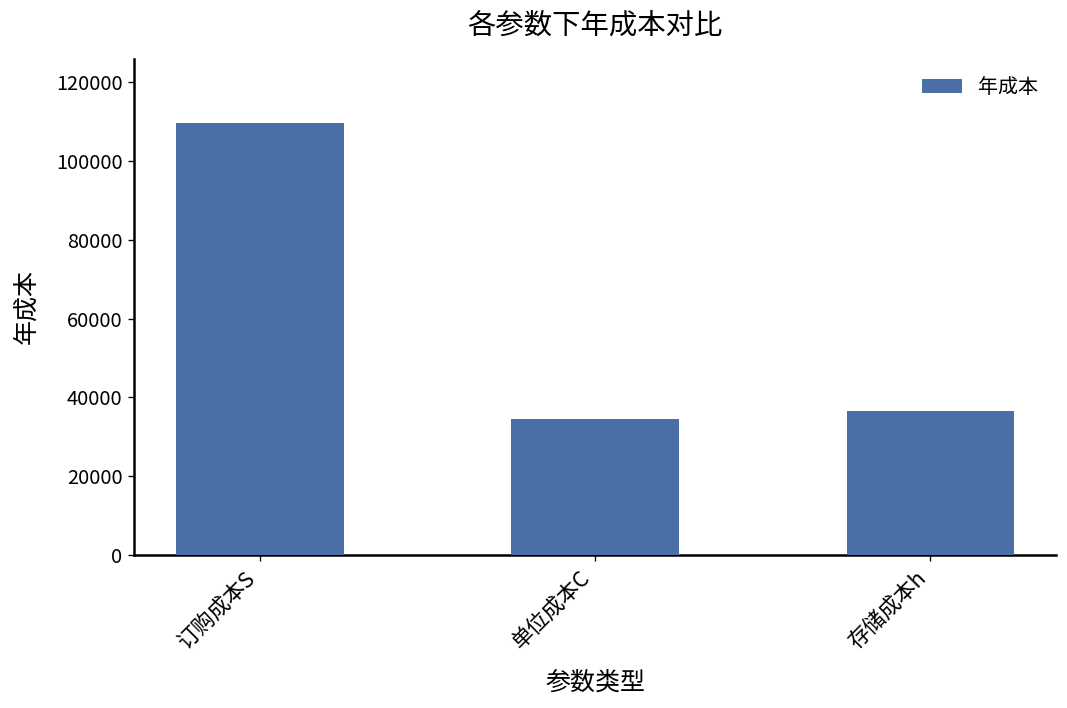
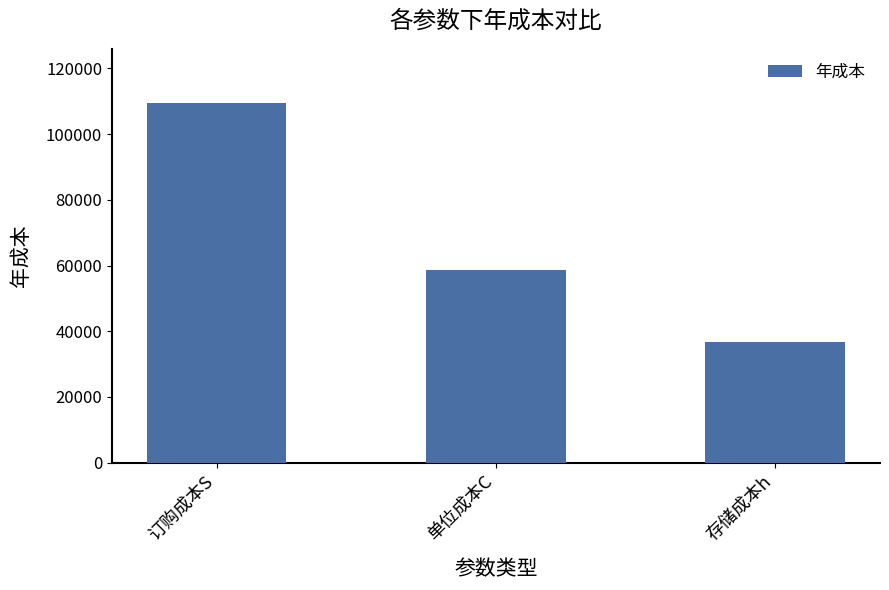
单位成本C: 35000 -> 59000
